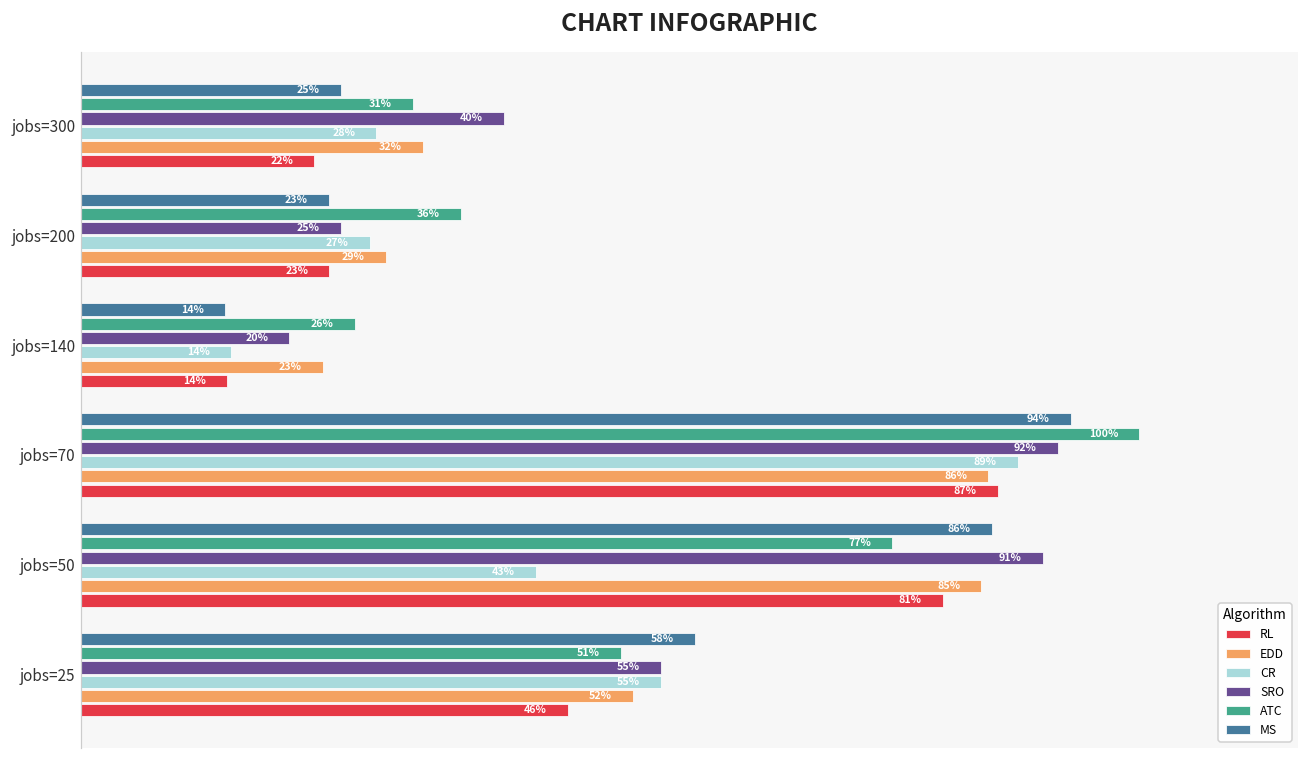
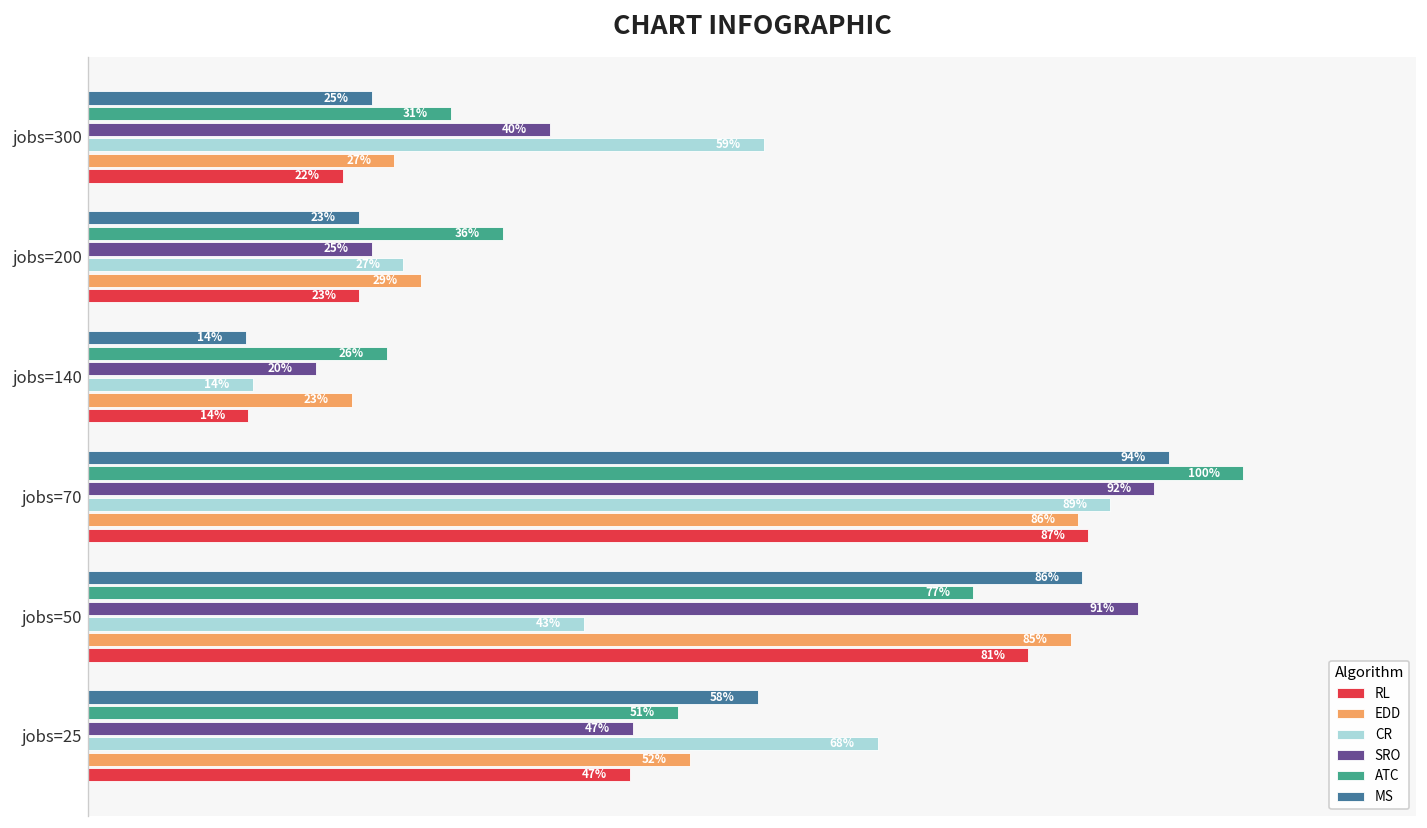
CR, jobs=300: 28% -> 59%
EDD, jobs=300: 32% -> 27%
SRO, jobs=25: 55% -> 47%
CR, jobs=25: 55% -> 68%
RL, jobs=25: 46% -> 47%
